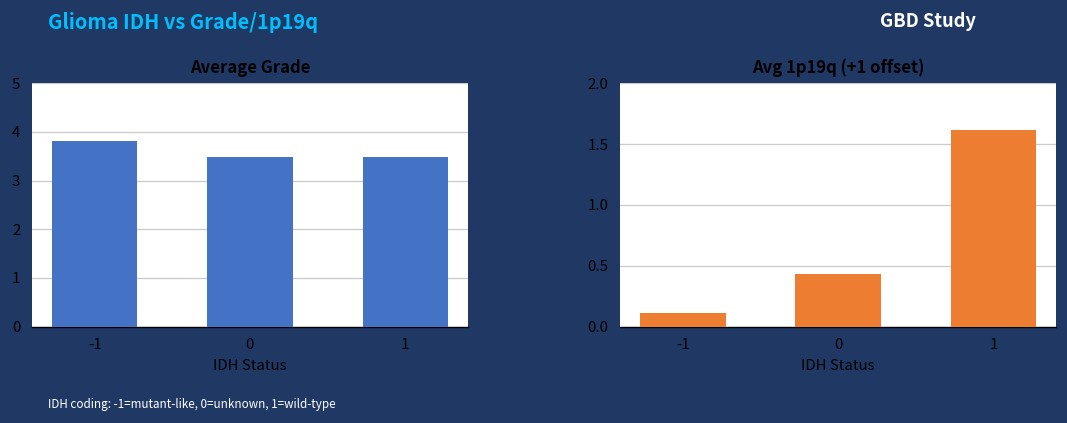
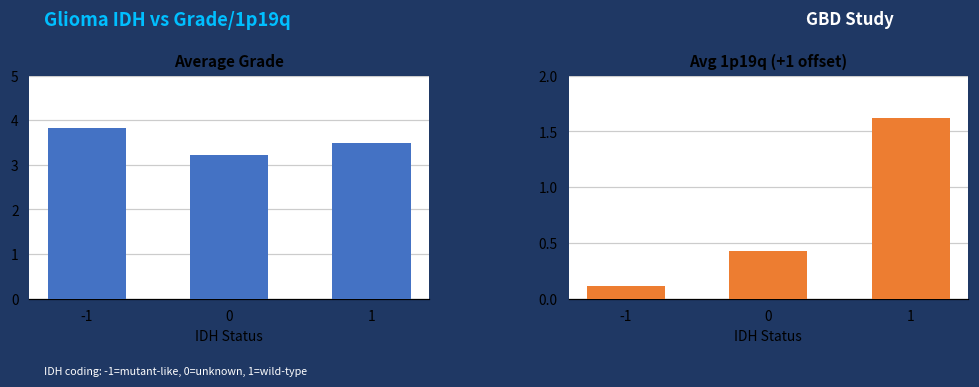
Average Grade, 0: 3.5 -> 3.2
